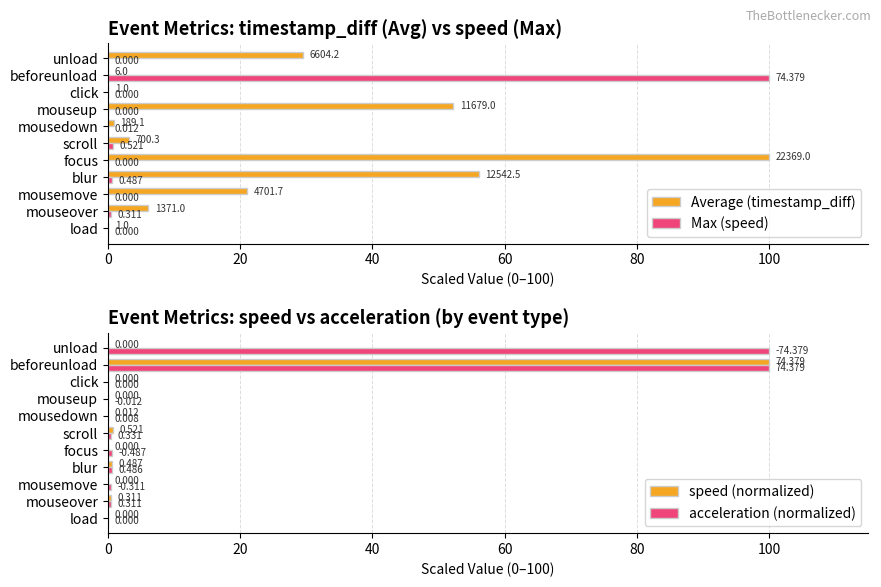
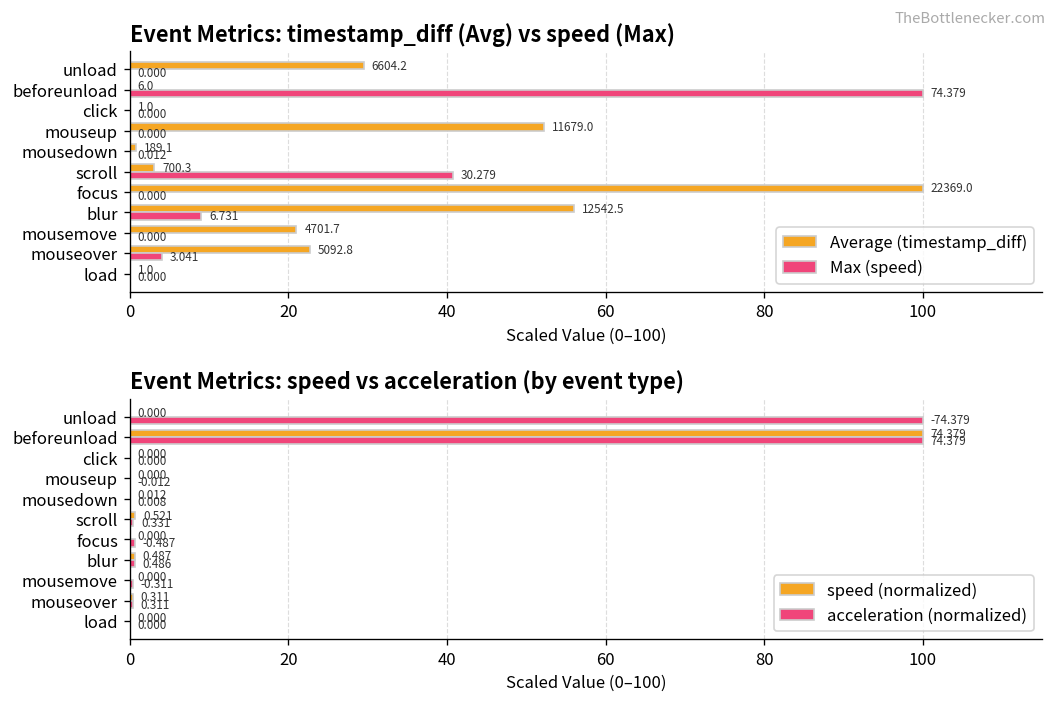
Event Metrics: timestamp_diff (Avg) vs speed (Max), Max (speed), scroll: 0.521 -> 30.279
Event Metrics: timestamp_diff (Avg) vs speed (Max), Max (speed), blur: 0.487 -> 6.731
Event Metrics: timestamp_diff (Avg) vs speed (Max), Average (timestamp_diff), mouseover: 1371.0 -> 5092.8
Event Metrics: timestamp_diff (Avg) vs speed (Max), Max (speed), mouseover: 0.311 -> 3.041
